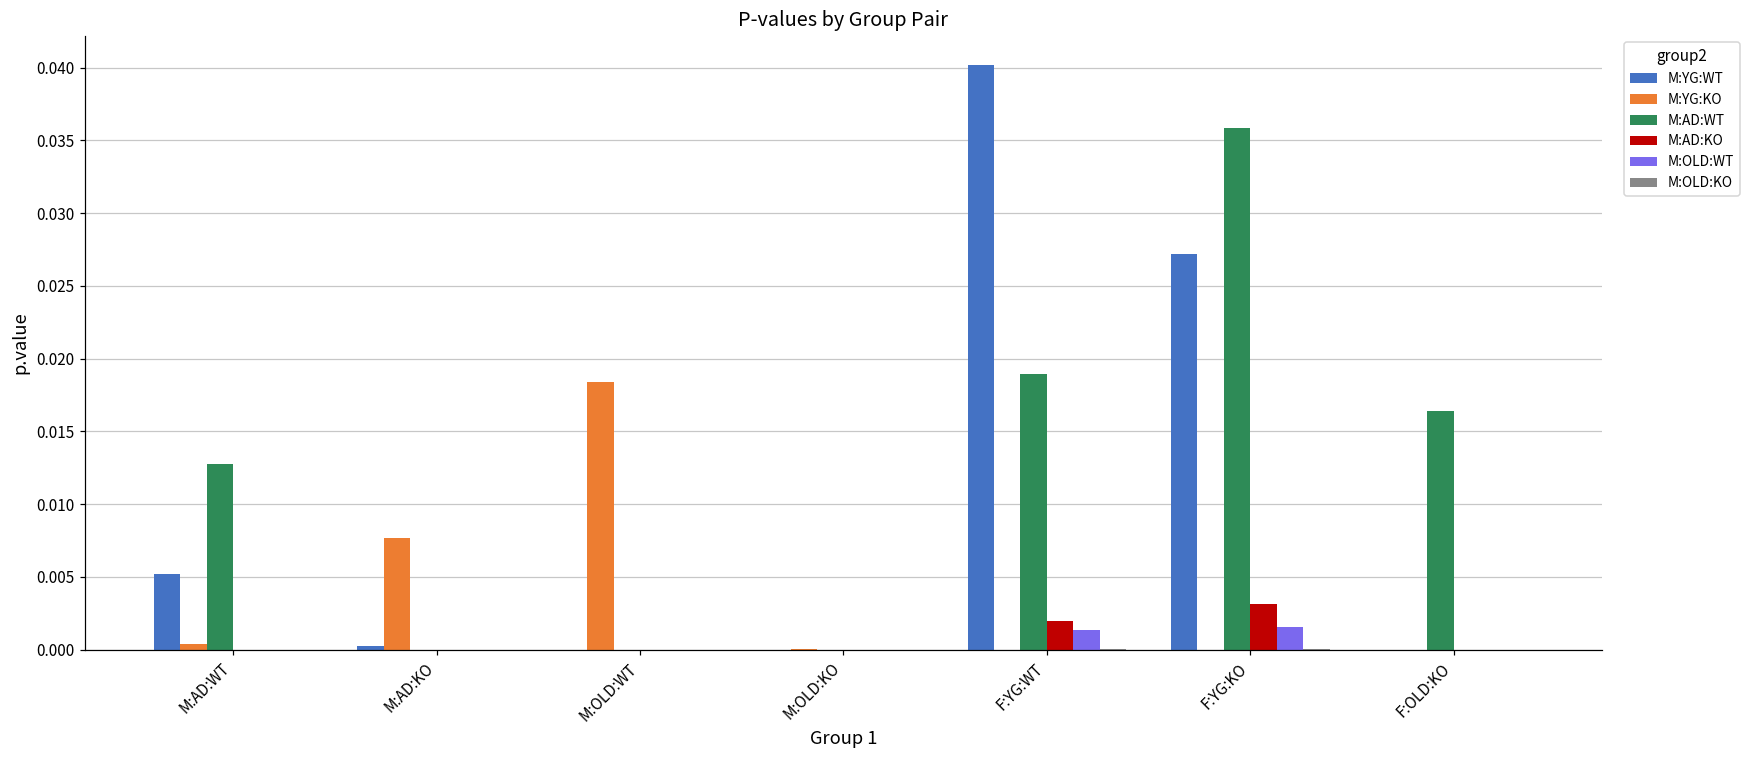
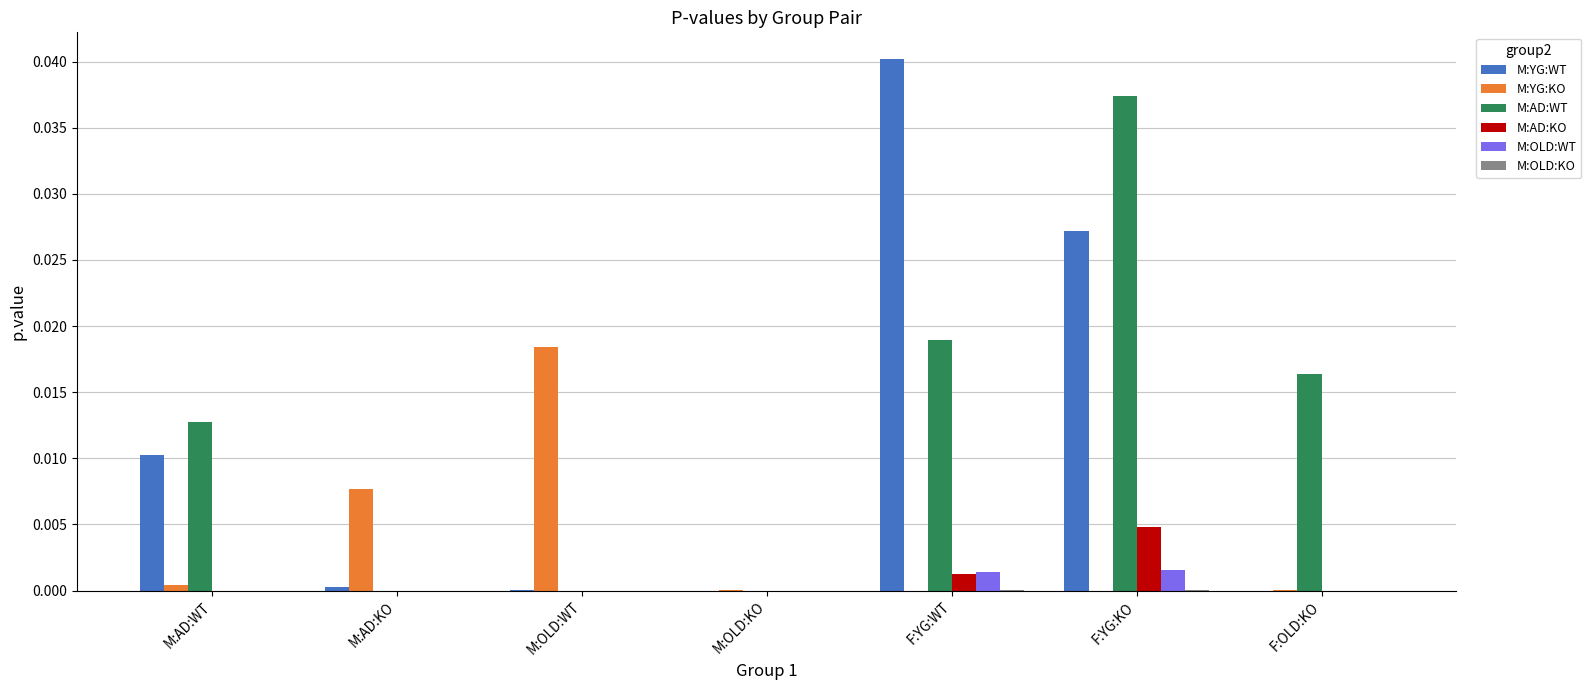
M:YG:WT, M:AD:WT: 0.0052 -> 0.0102
M:AD:KO, F:YG:WT: 0.0020 -> 0.0013
M:AD:WT, F:YG:KO: 0.0359 -> 0.0374
M:AD:KO, F:YG:KO: 0.0031 -> 0.0048
